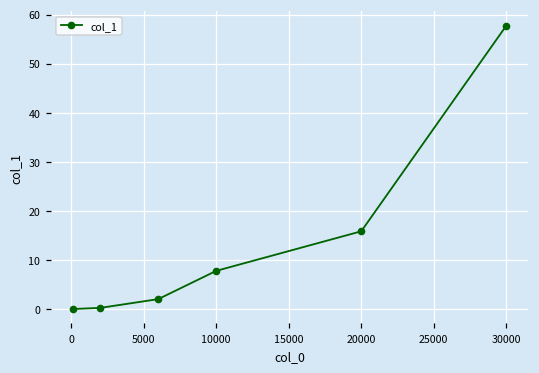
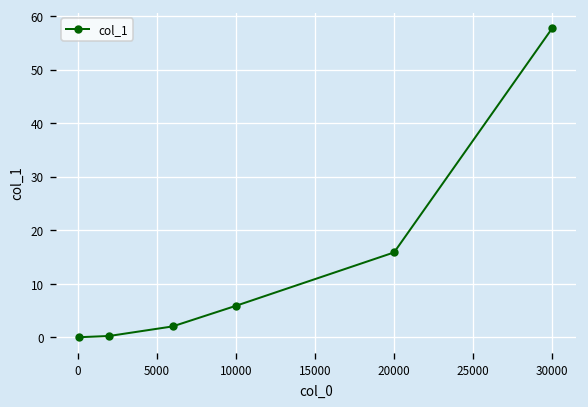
10000: 8 -> 6
